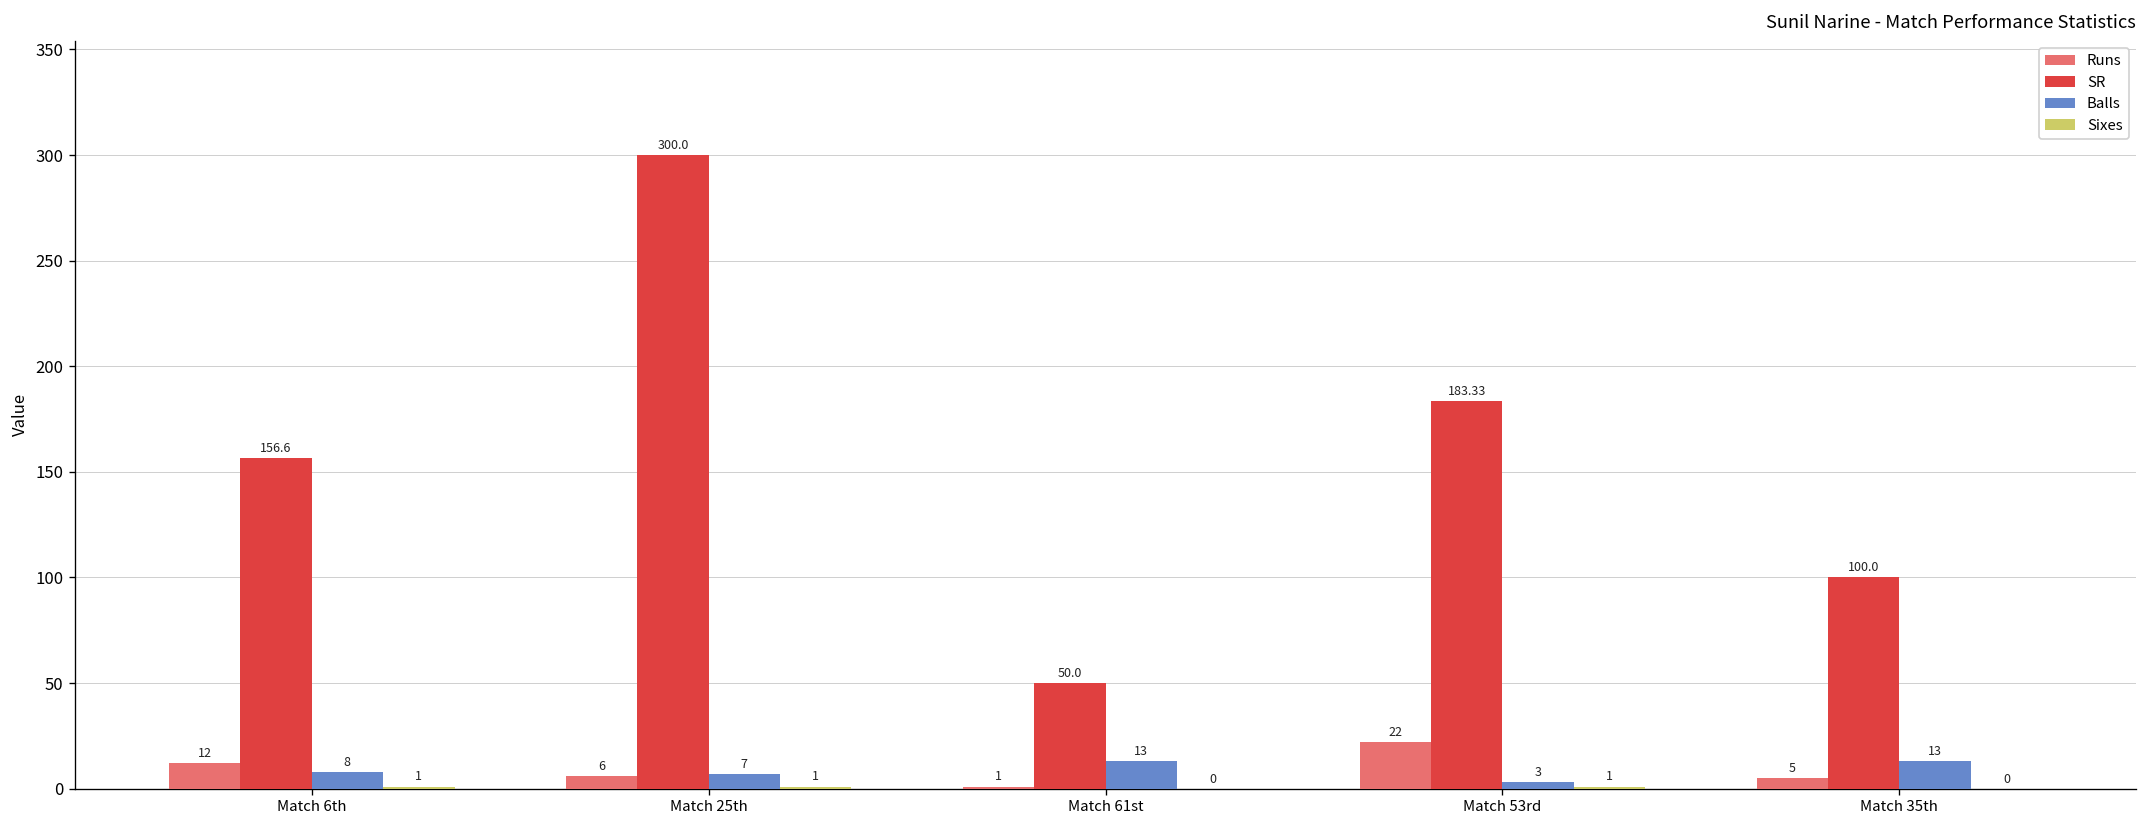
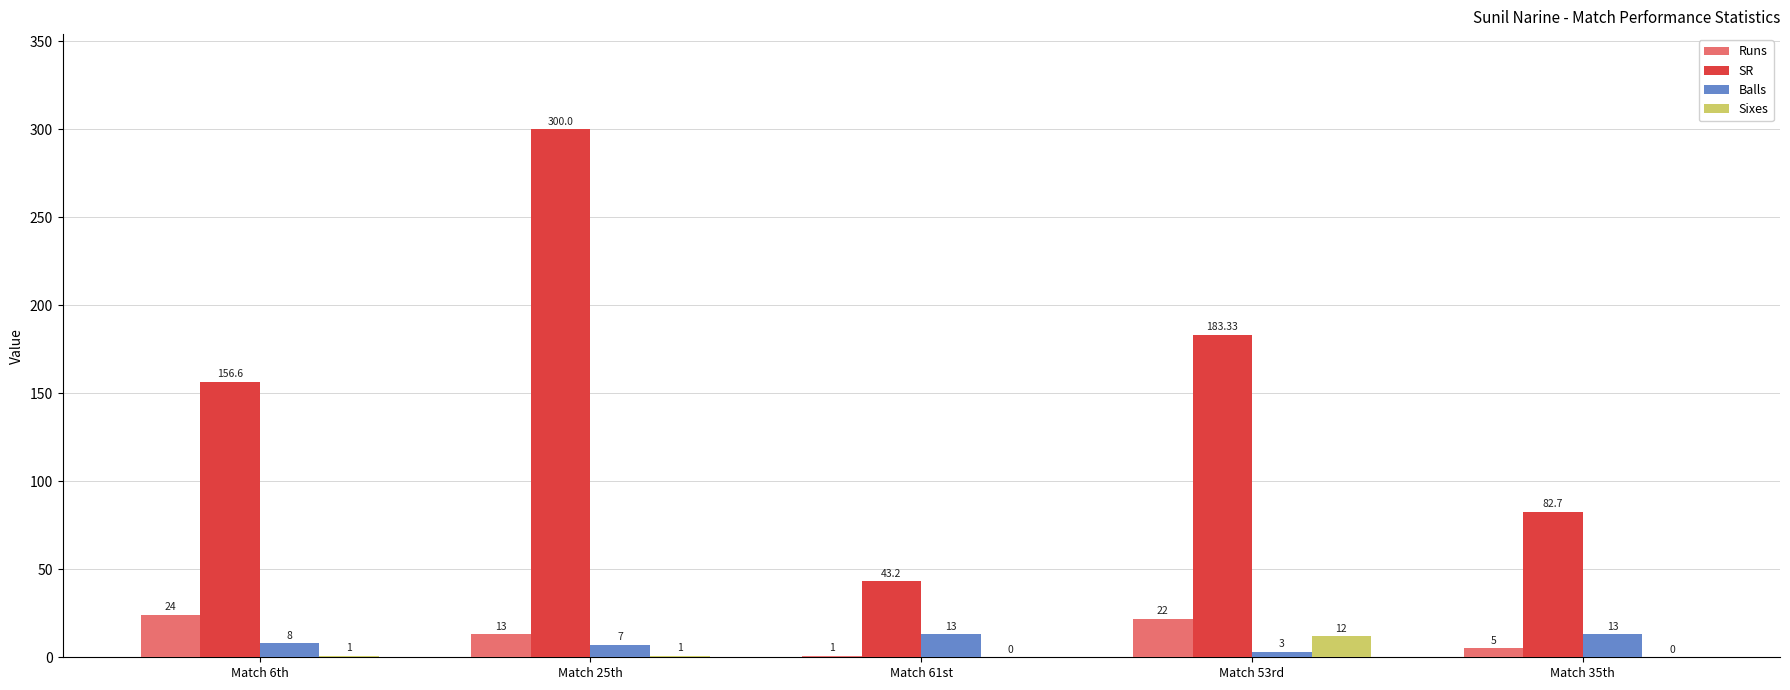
Runs, Match 6th: 12 -> 24
Runs, Match 25th: 6 -> 13
SR, Match 61st: 50.0 -> 43.2
Sixes, Match 53rd: 1 -> 12
SR, Match 35th: 100.0 -> 82.7
